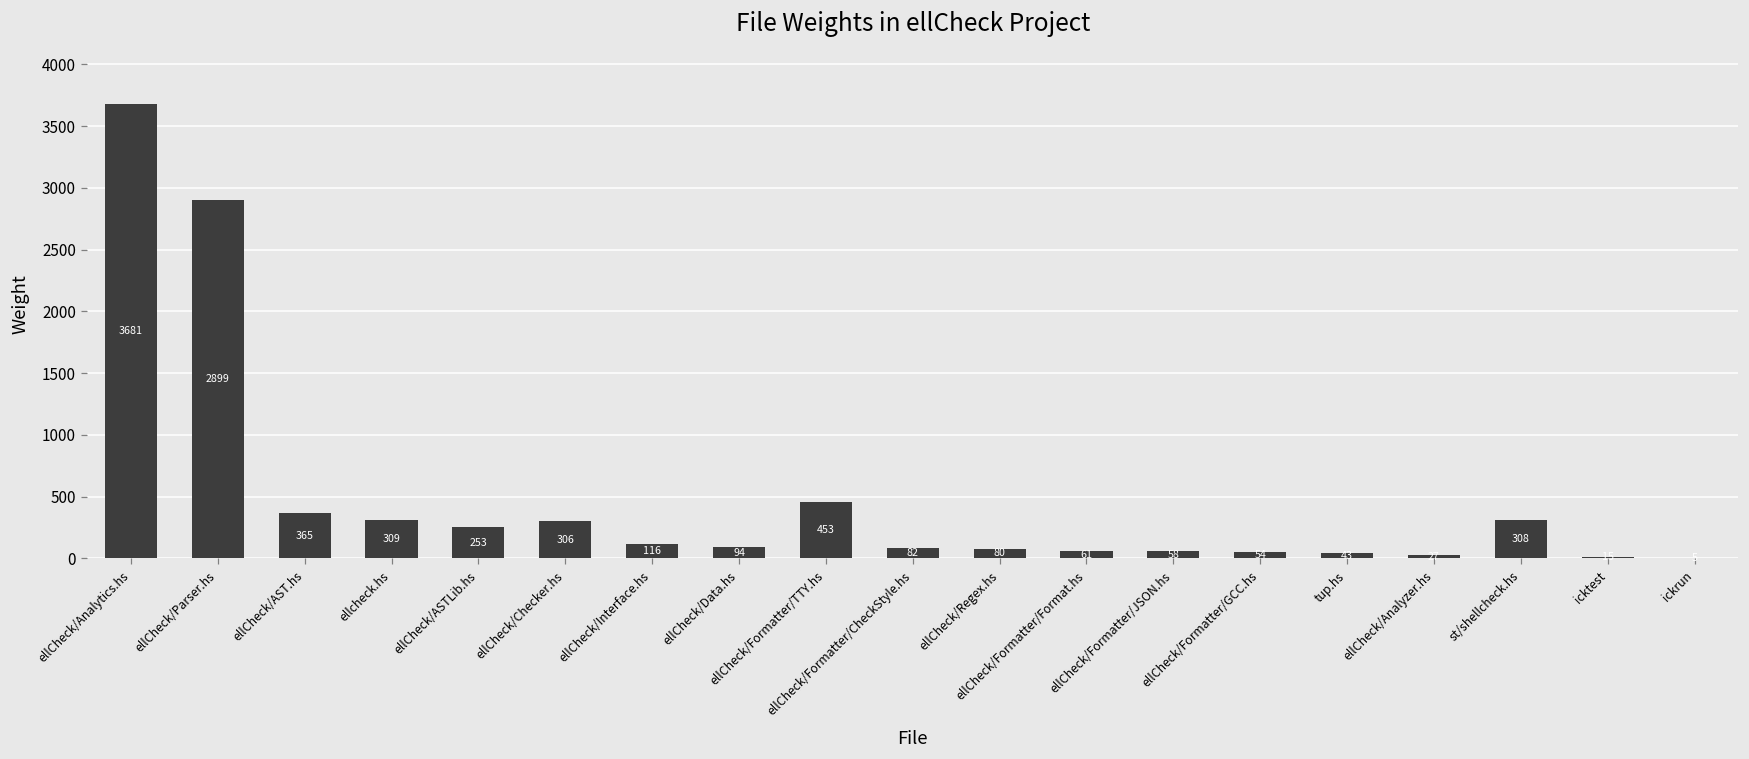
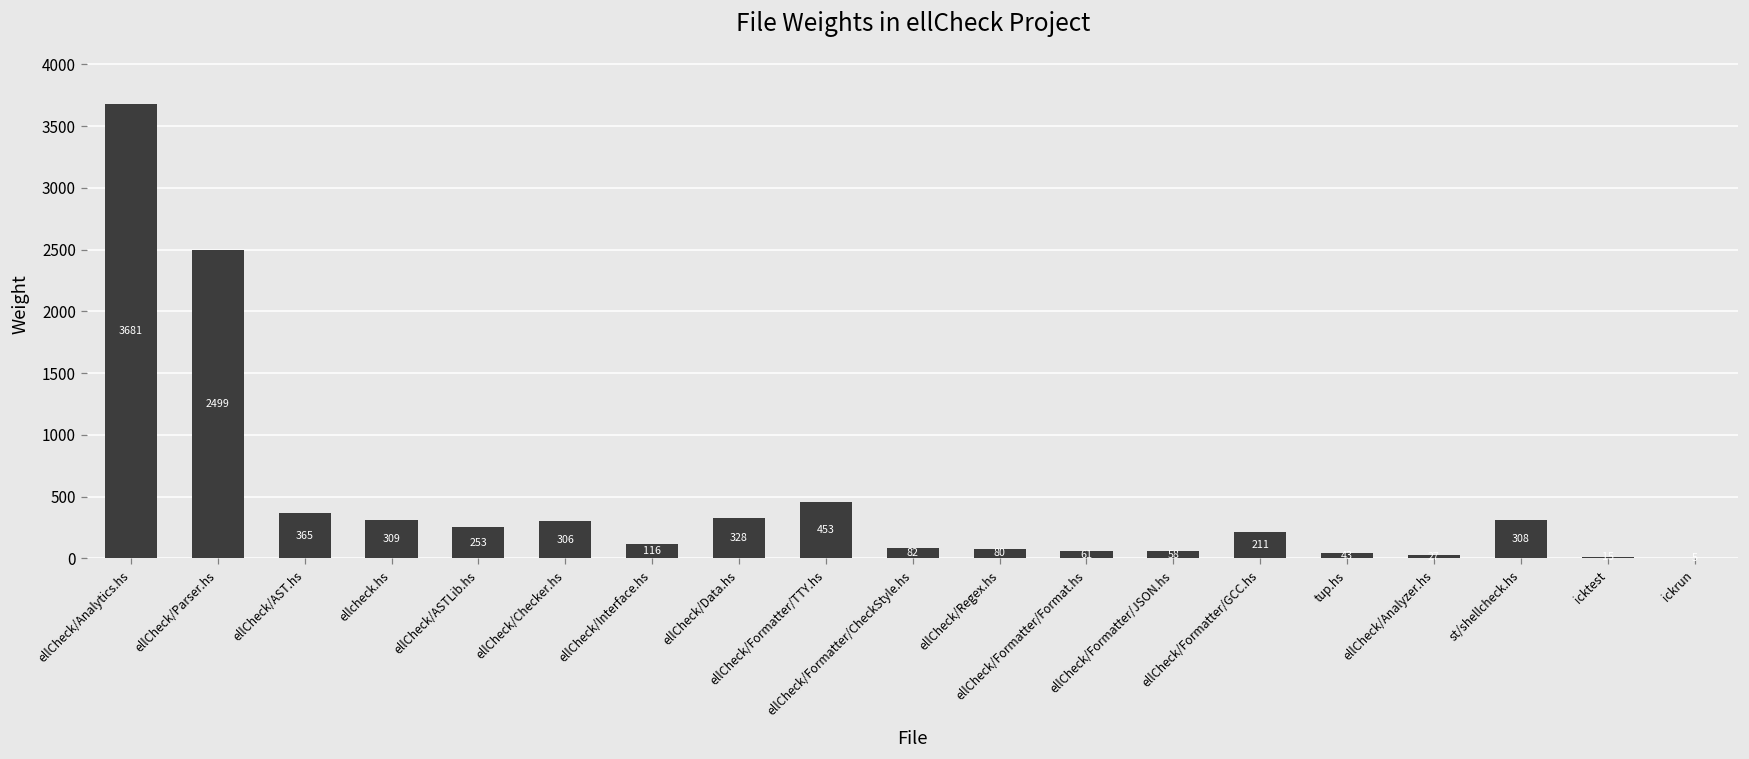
ellCheck/Parser.hs: 2899 -> 2499
ellCheck/Data.hs: 94 -> 328
ellCheck/Formatter/GCC.hs: 54 -> 211
